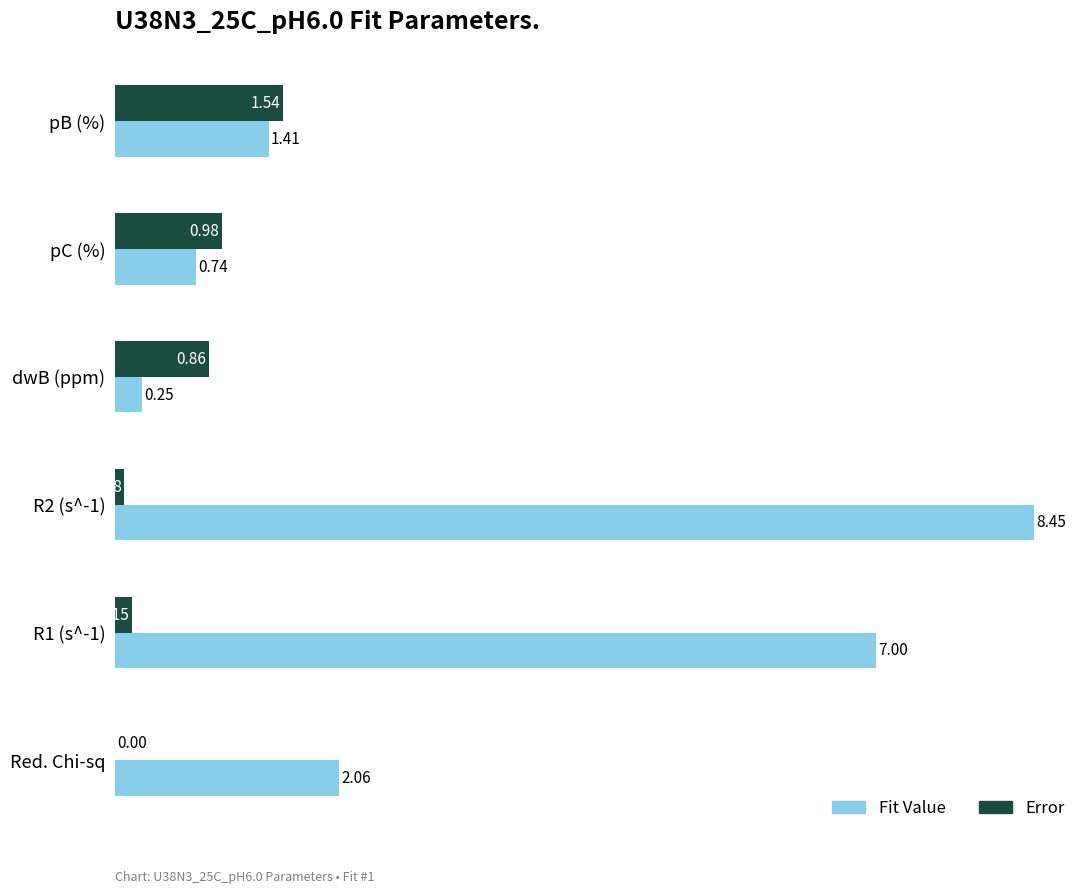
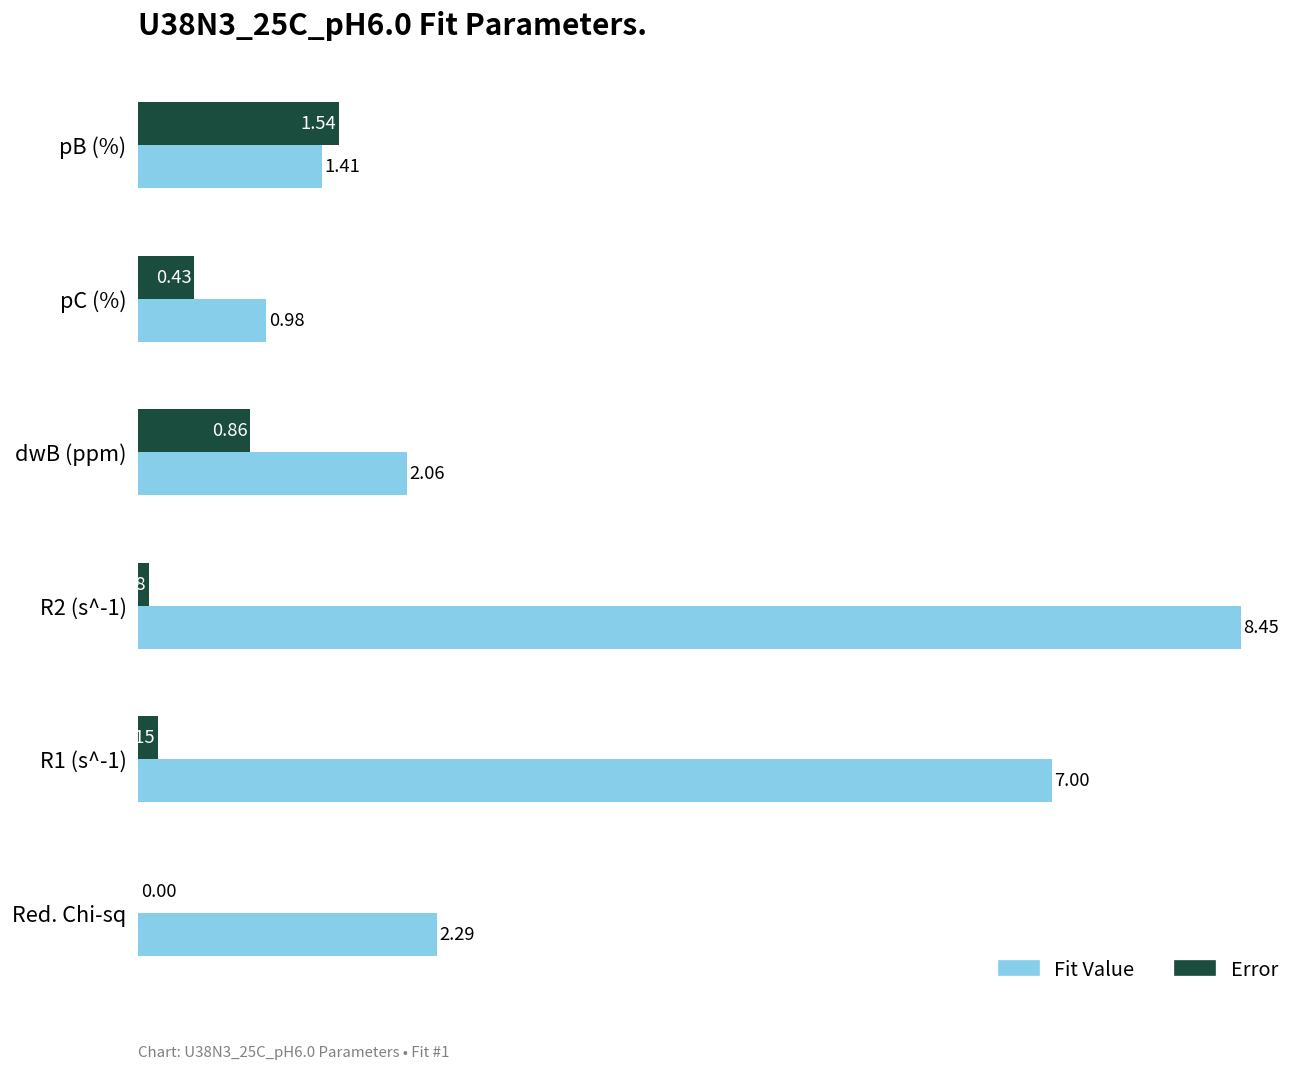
Error, pC (%): 0.98 -> 0.43
Fit Value, pC (%): 0.74 -> 0.98
Fit Value, dwB (ppm): 0.25 -> 2.06
Fit Value, Red. Chi-sq: 2.06 -> 2.29
